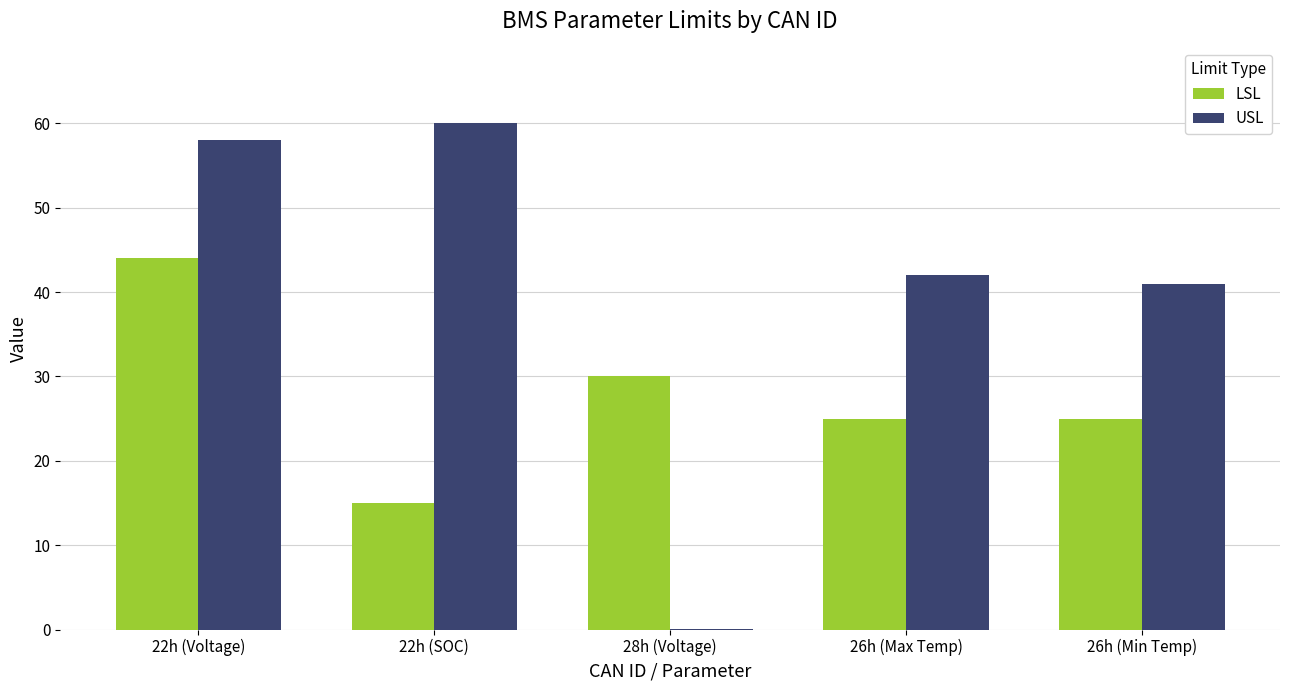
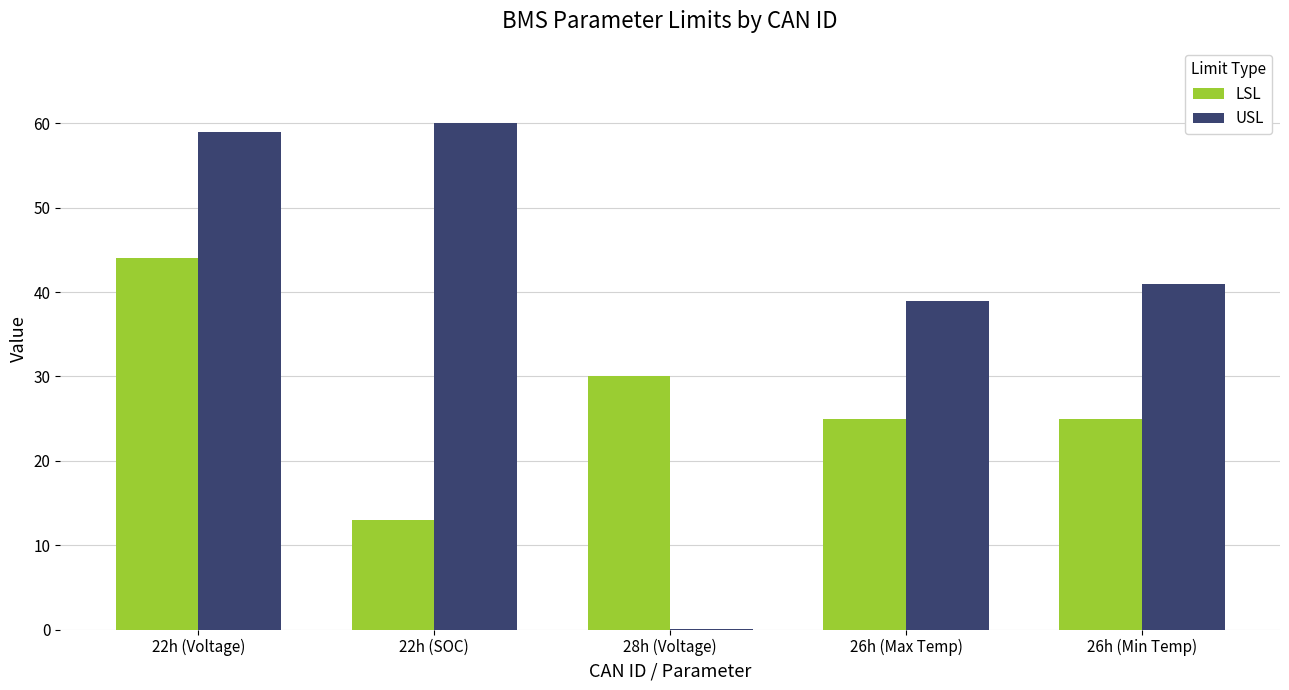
USL, 22h (Voltage): 58 -> 59
LSL, 22h (SOC): 15 -> 13
USL, 26h (Max Temp): 42 -> 39
